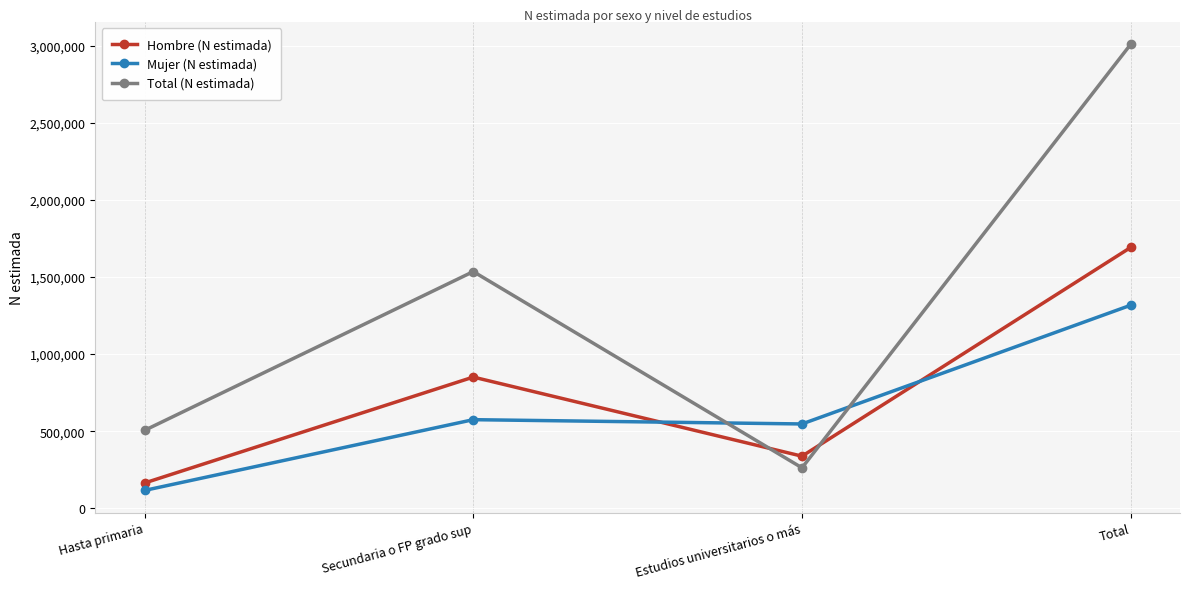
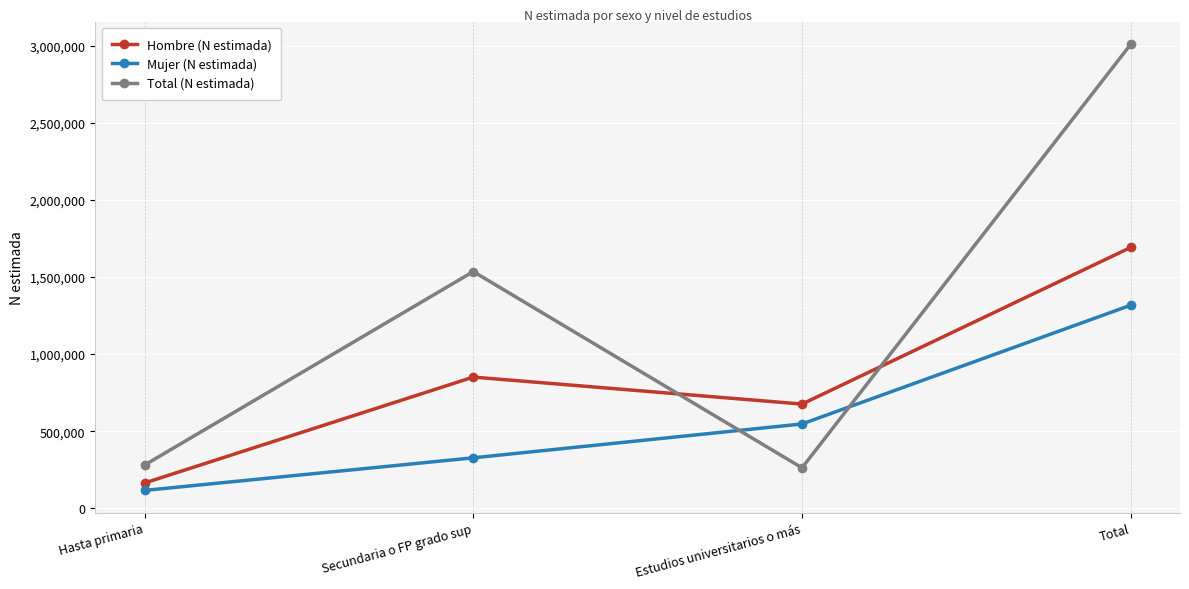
Total (N estimada), Hasta primaria: 510,000 -> 280,000
Mujer (N estimada), Secundaria o FP grado sup: 570,000 -> 330,000
Hombre (N estimada), Estudios universitarios o más: 340,000 -> 680,000
